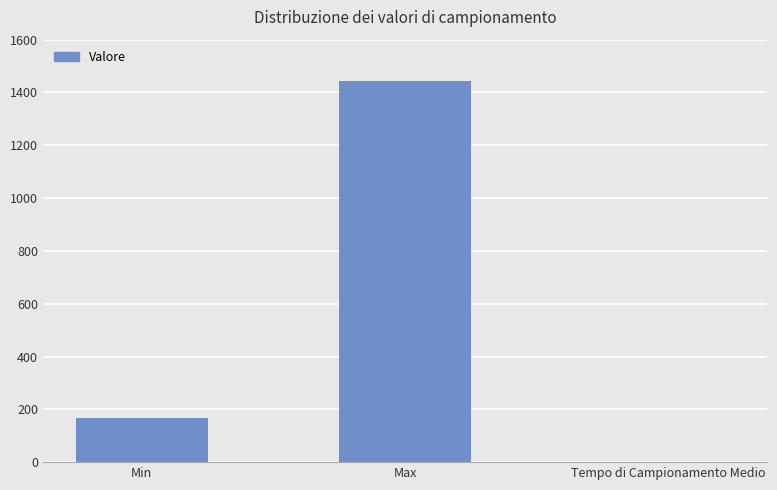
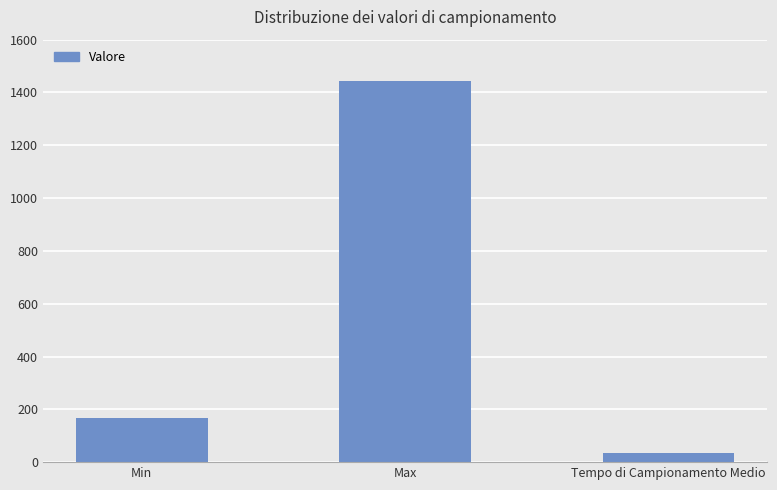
Tempo di Campionamento Medio: 0 -> 40
